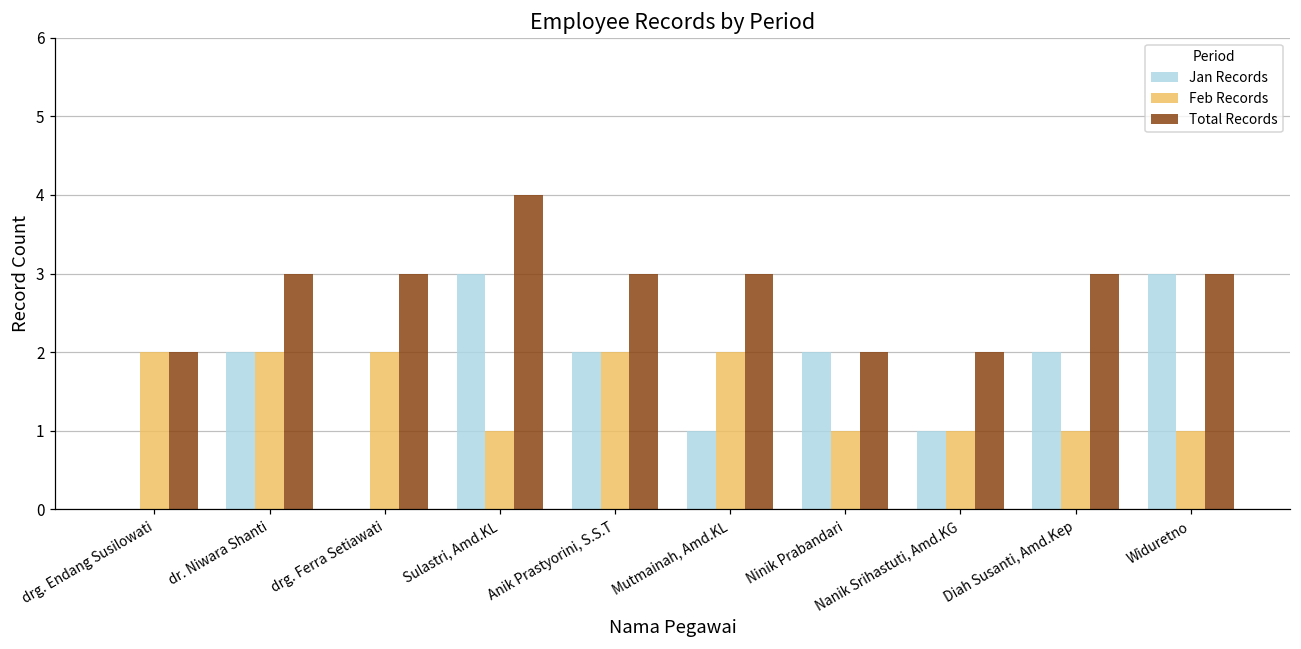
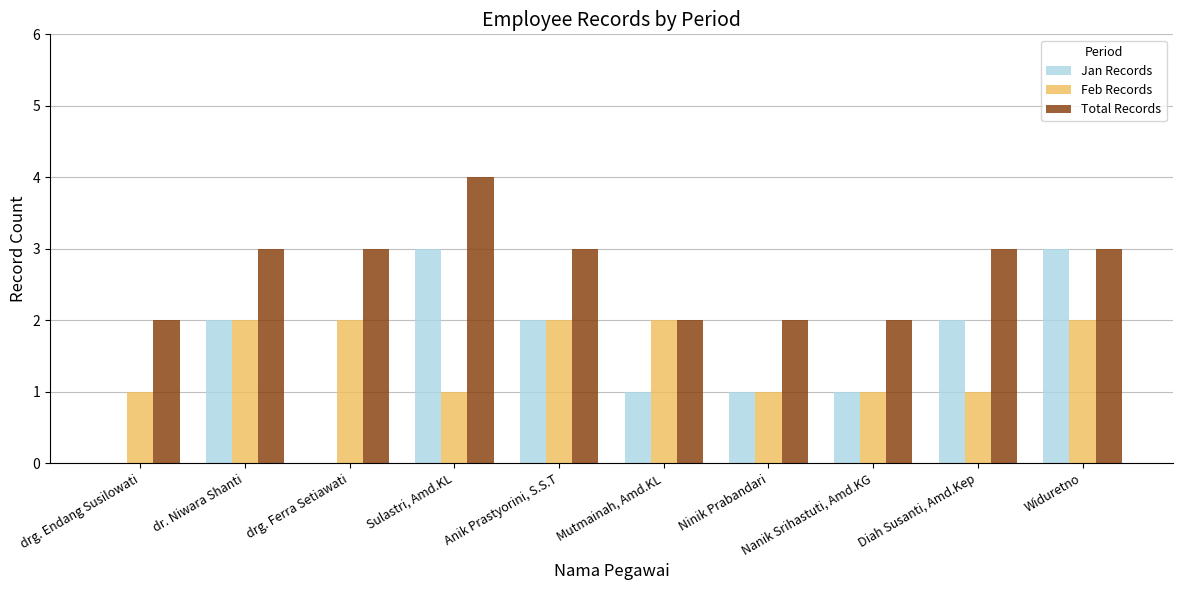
Feb Records, drg. Endang Susilowati: 2 -> 1
Total Records, Mutmainah, Amd.KL: 3 -> 2
Jan Records, Ninik Prabandari: 2 -> 1
Feb Records, Widuretno: 1 -> 2
